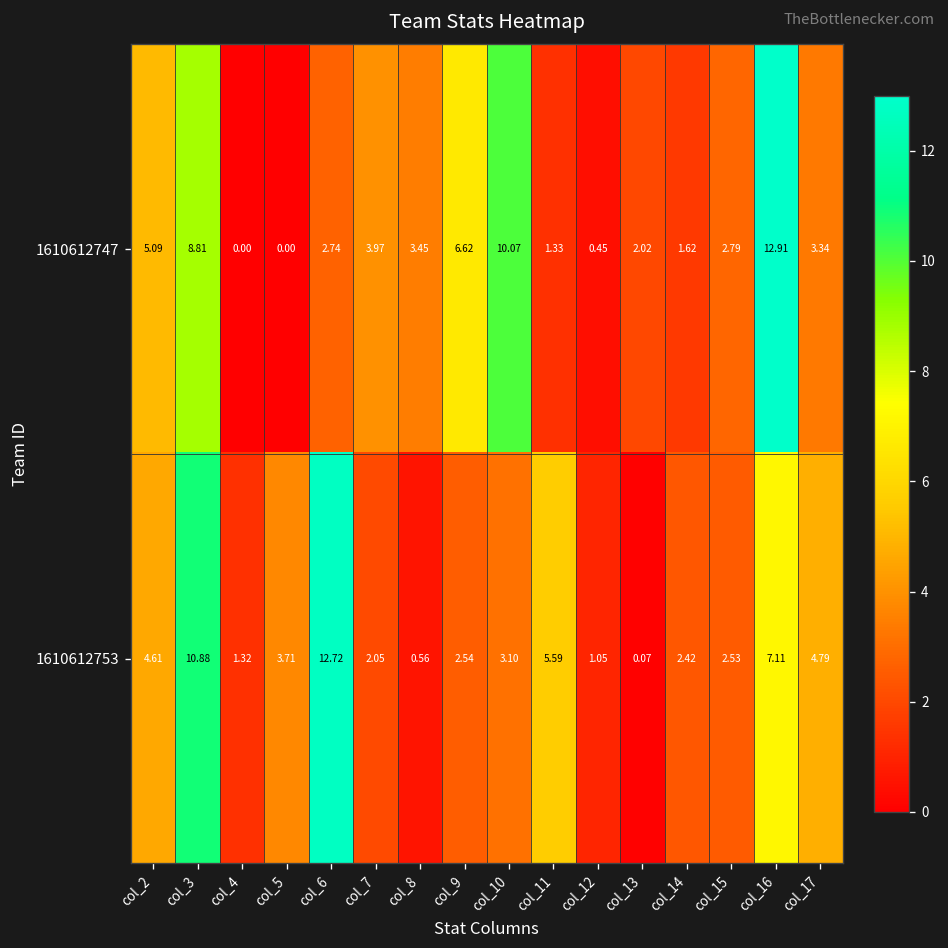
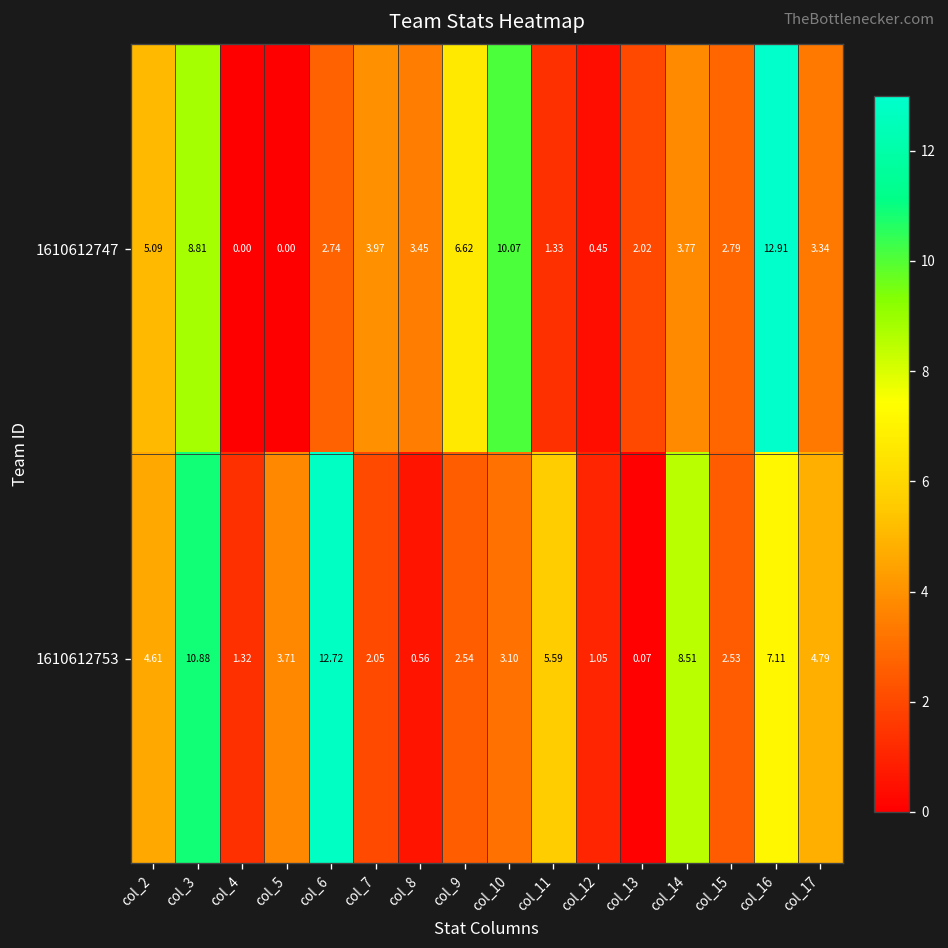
1610612747, col_14: 1.62 -> 3.77
1610612753, col_14: 2.42 -> 8.51
